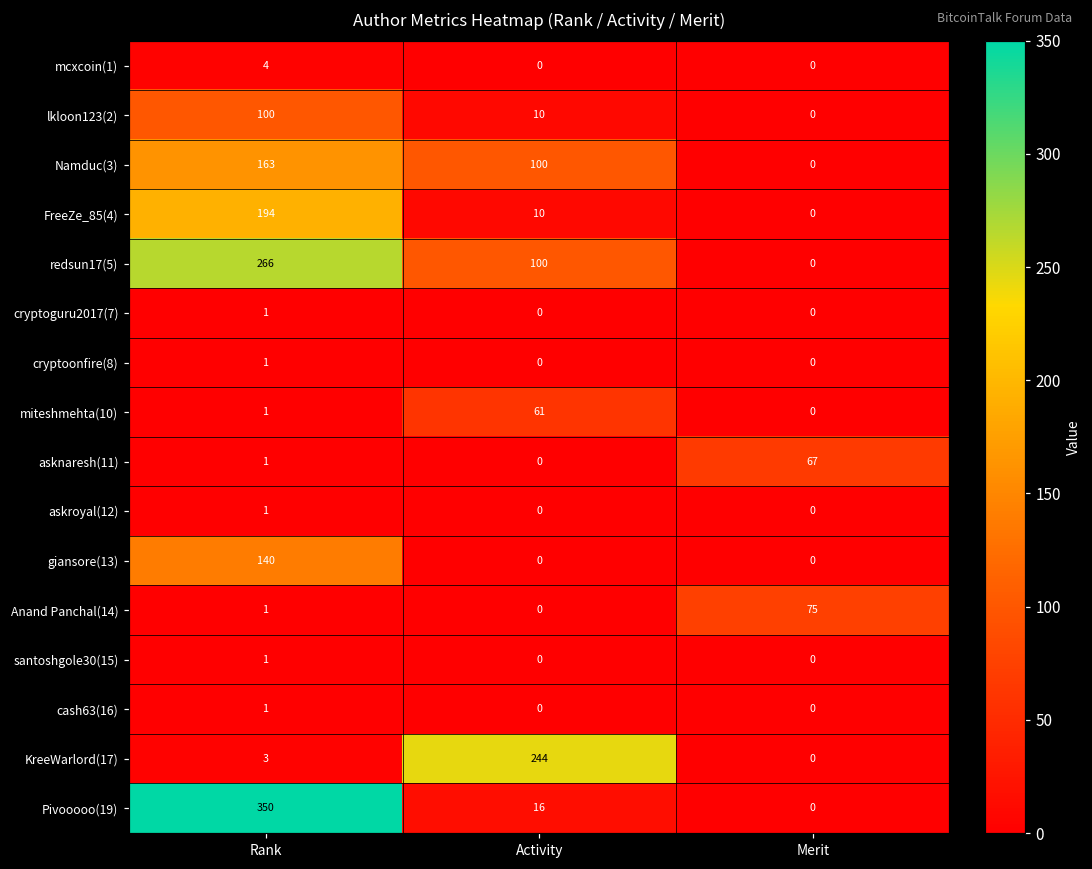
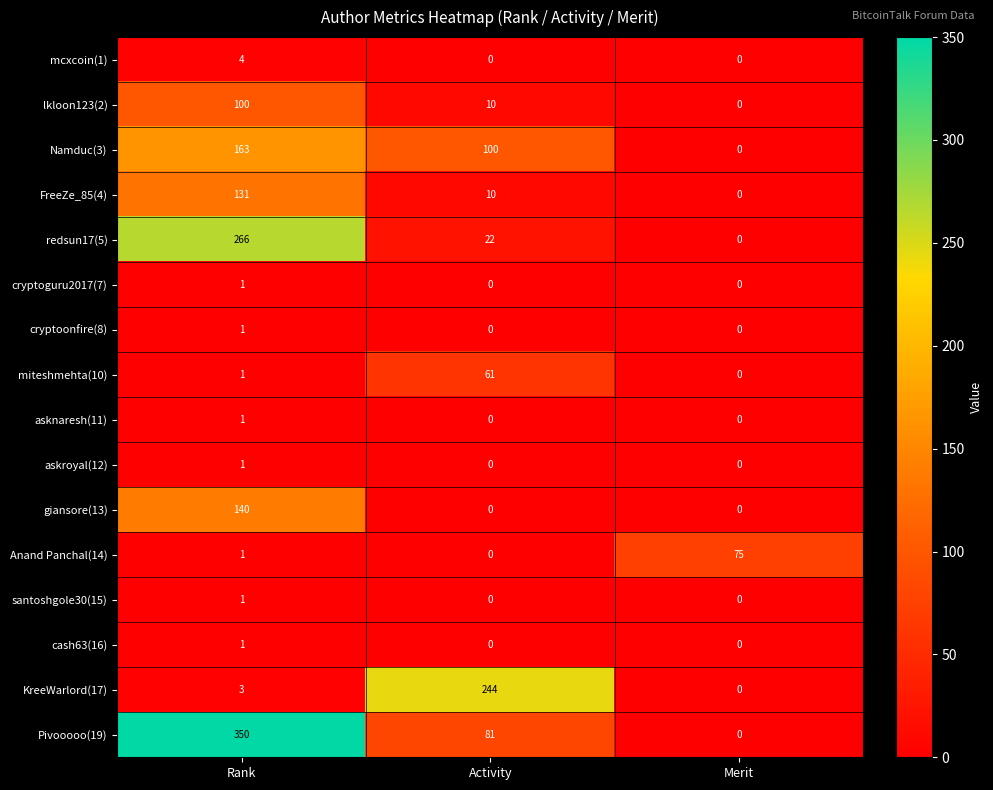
FreeZe_85(4), Rank: 194 -> 131
redsun17(5), Activity: 100 -> 22
asknaresh(11), Merit: 67 -> 0
Pivooooo(19), Activity: 16 -> 81
